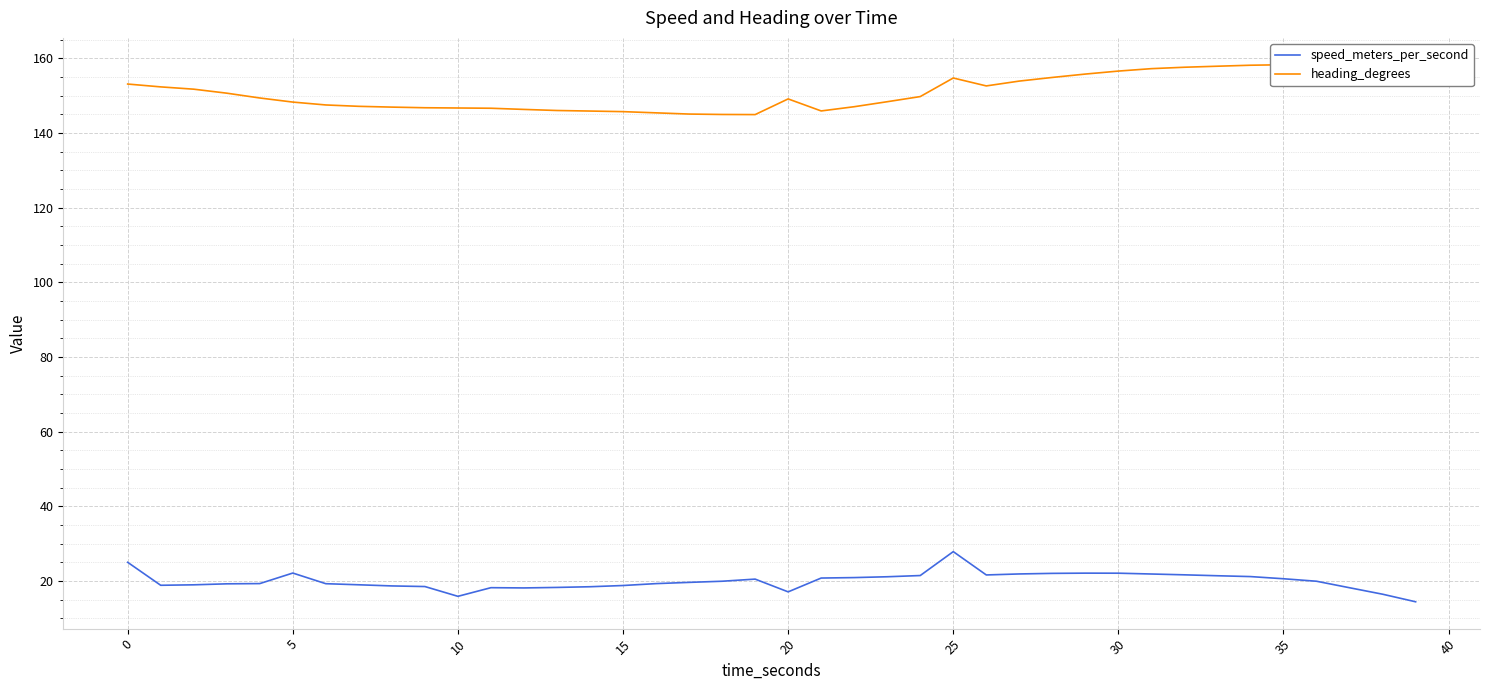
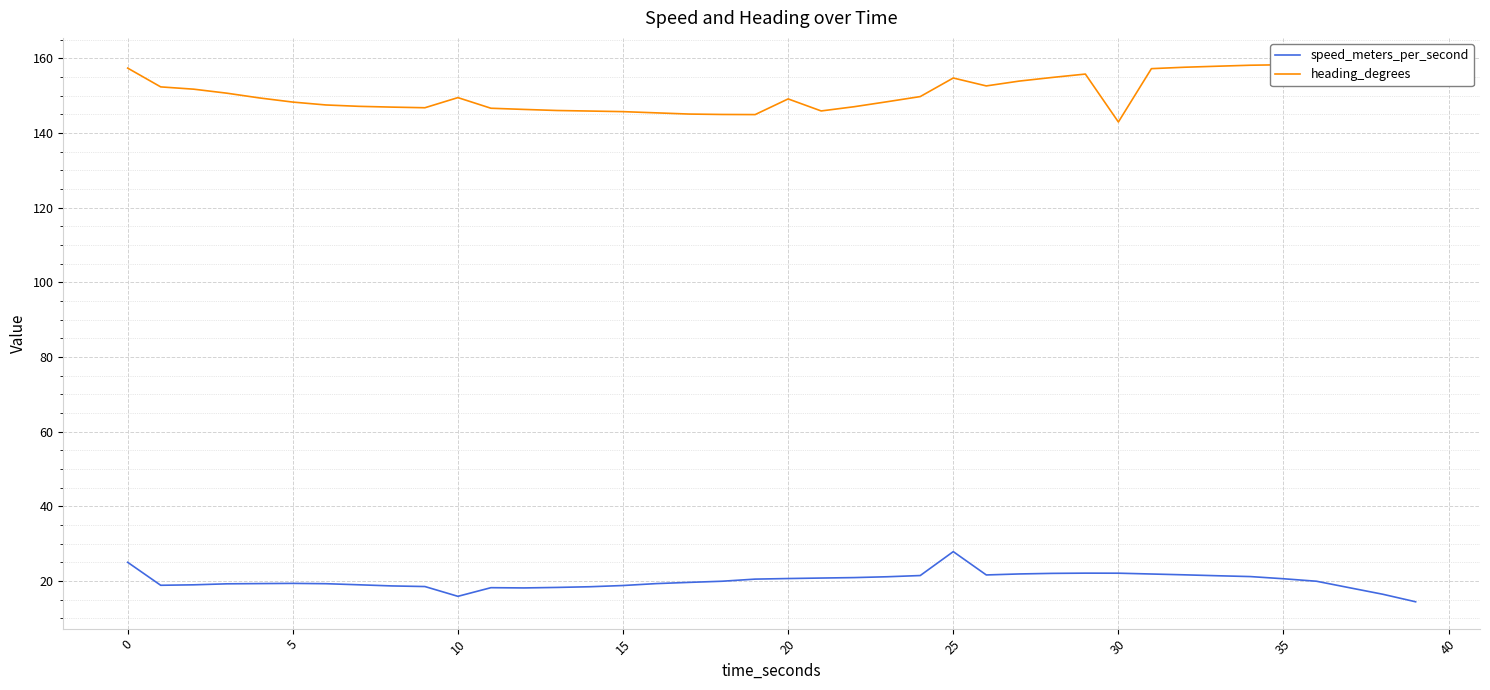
heading_degrees, 0: 153 -> 157
speed_meters_per_second, 5: 22 -> 19
heading_degrees, 10: 147 -> 149
speed_meters_per_second, 20: 17 -> 21
heading_degrees, 30: 157 -> 143
